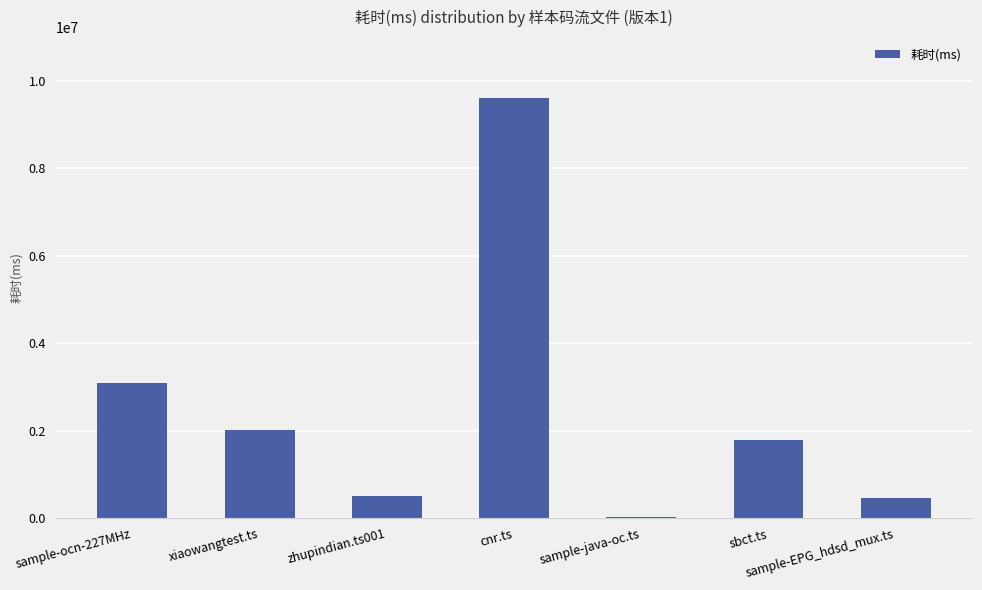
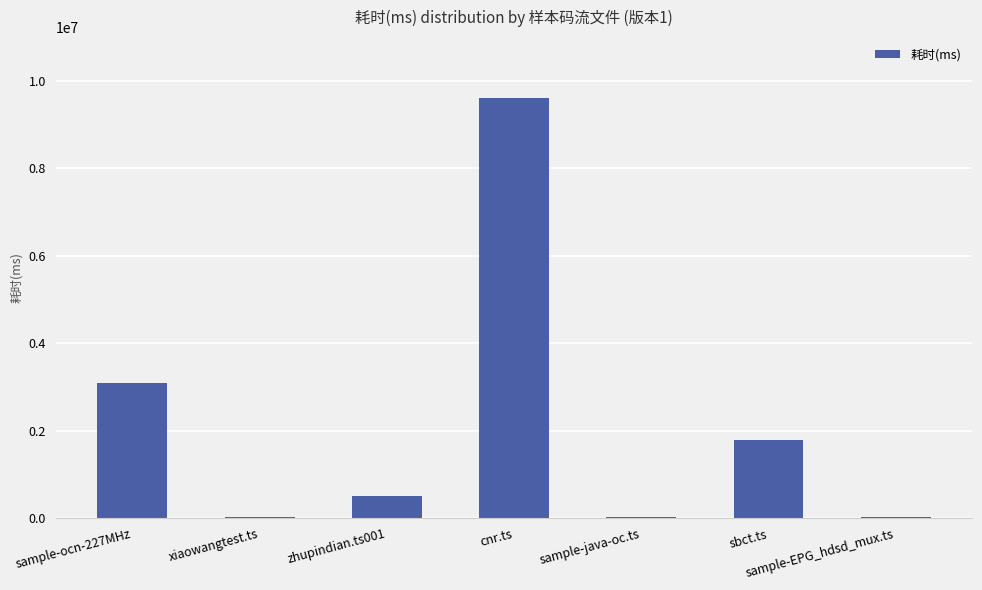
xiaowangtest.ts: 2000000 -> 0
sample-EPG_hdsd_mux.ts: 500000 -> 0
